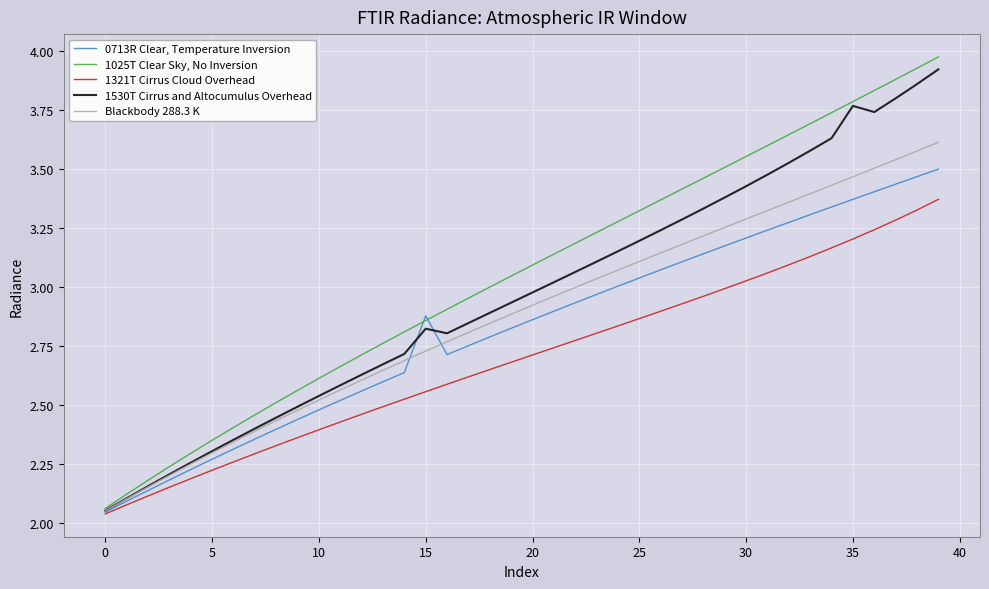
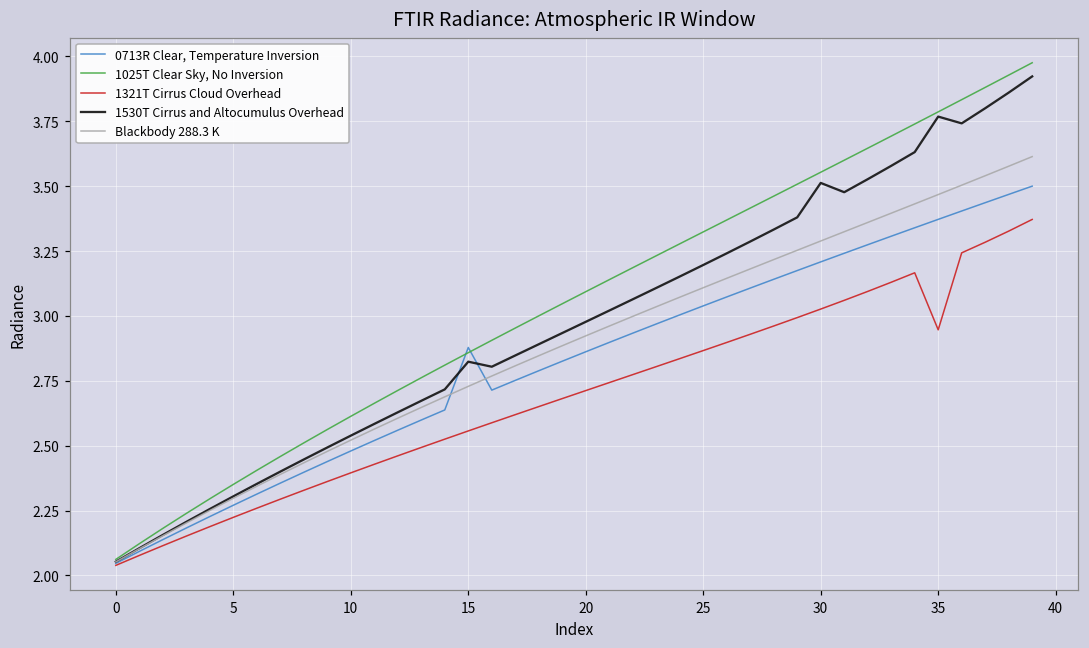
1530T Cirrus and Altocumulus Overhead, 30: 3.43 -> 3.51
1321T Cirrus Cloud Overhead, 35: 3.20 -> 2.95
